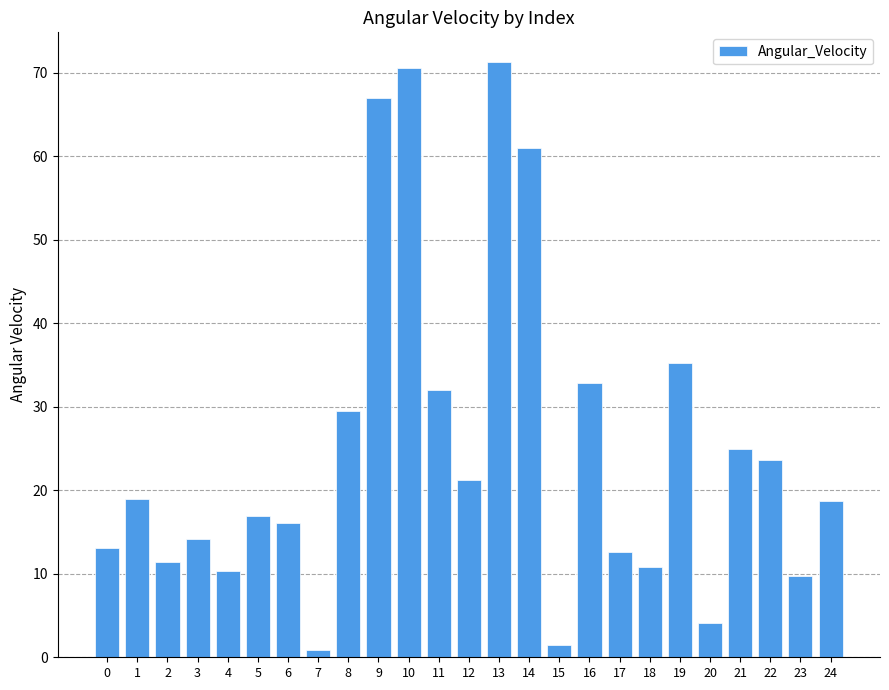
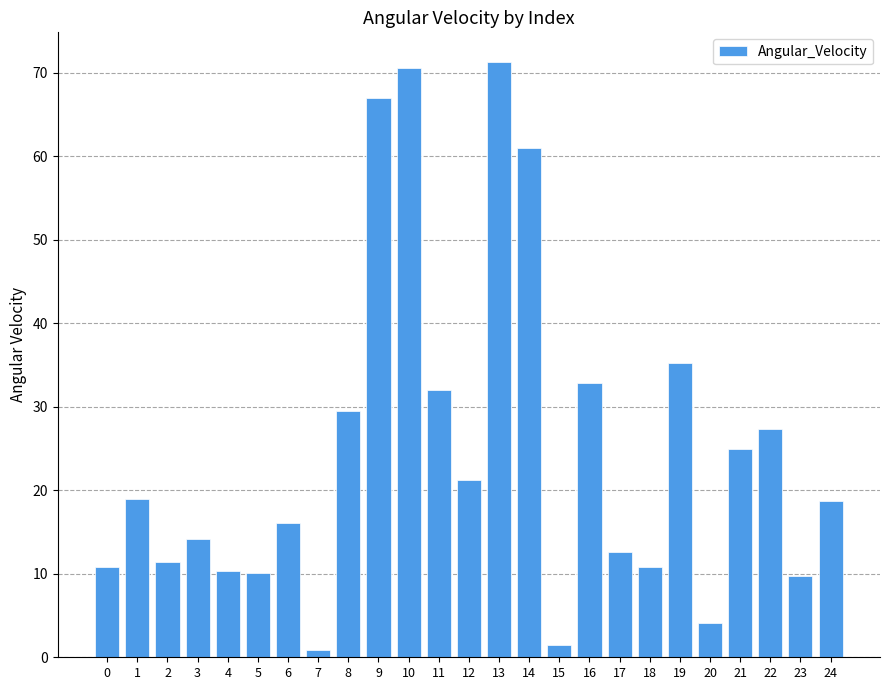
0: 13 -> 11
5: 17 -> 10
22: 24 -> 27
